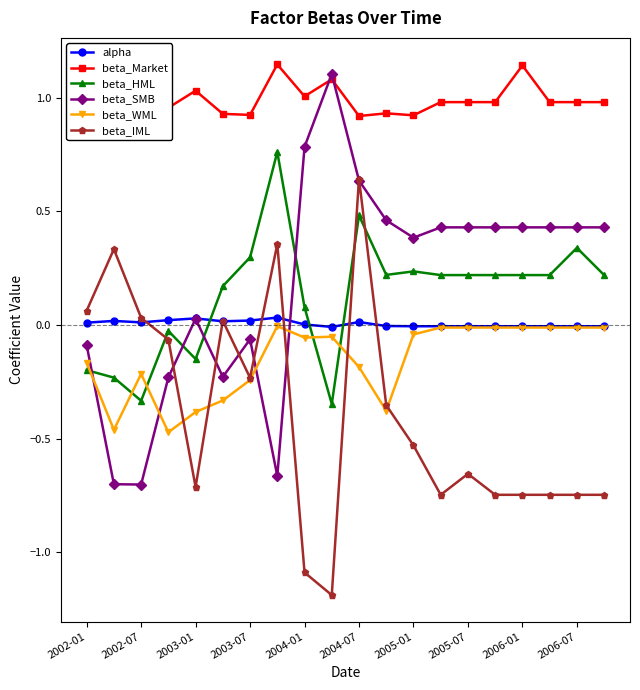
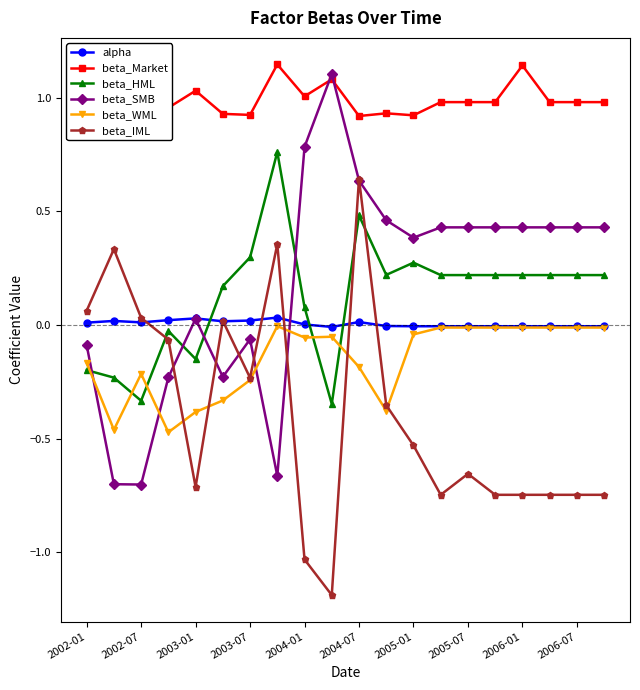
beta_IML, 2004-01: -1.09 -> -1.03
beta_HML, 2005-01: 0.24 -> 0.27
beta_HML, 2006-07: 0.34 -> 0.22
